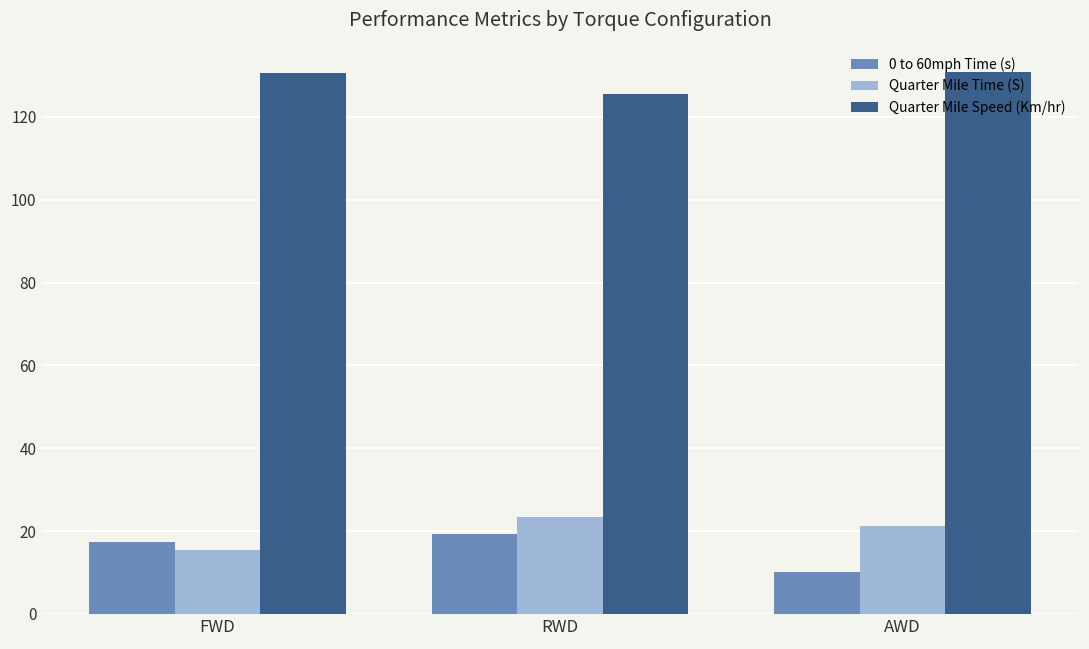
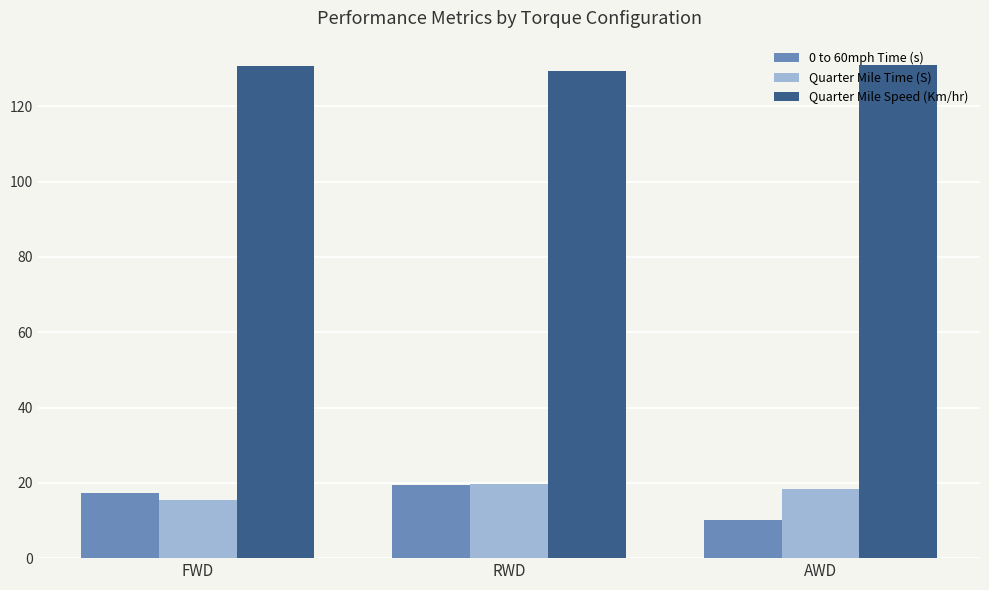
Quarter Mile Time (S), RWD: 23 -> 20
Quarter Mile Speed (Km/hr), RWD: 126 -> 129
Quarter Mile Time (S), AWD: 21 -> 18
